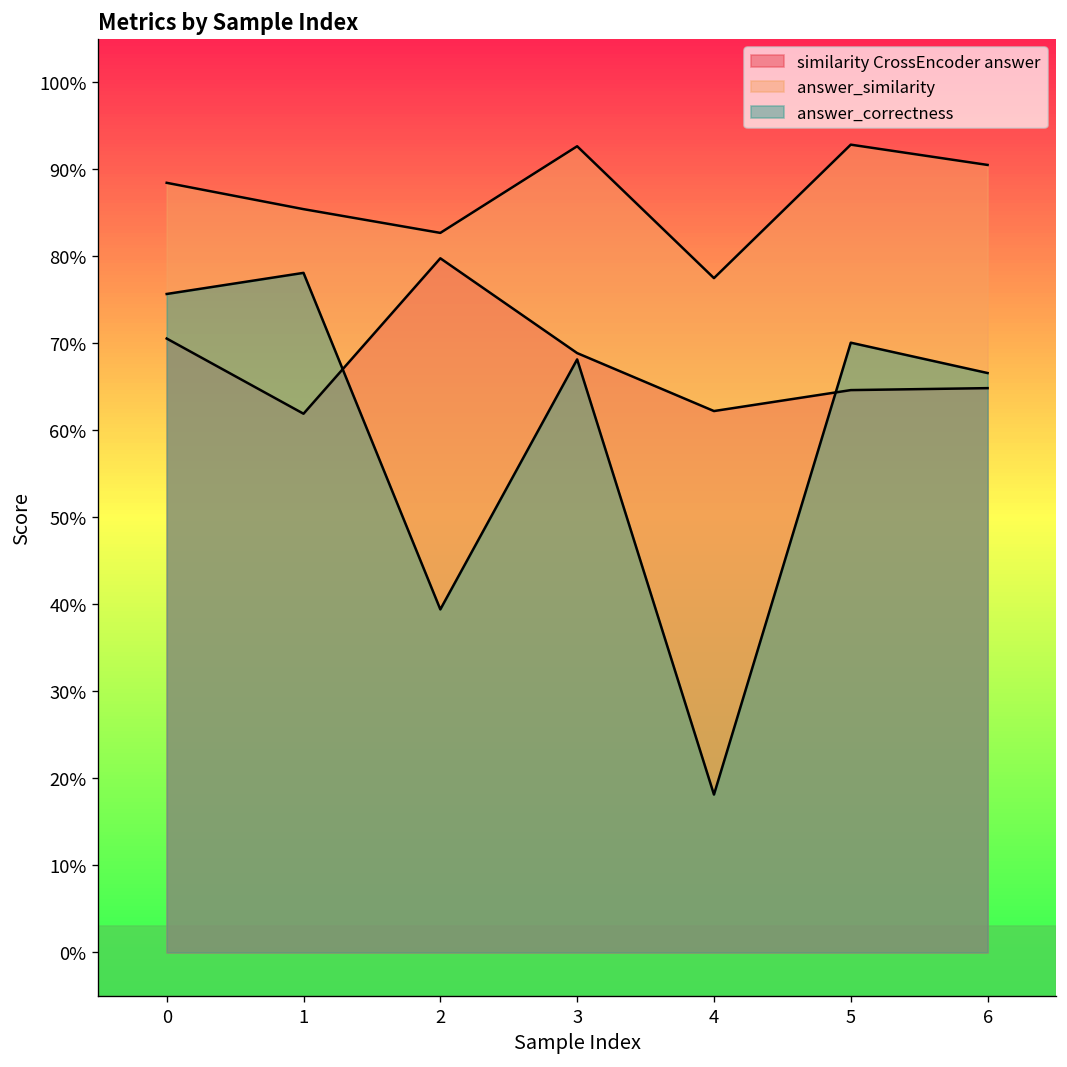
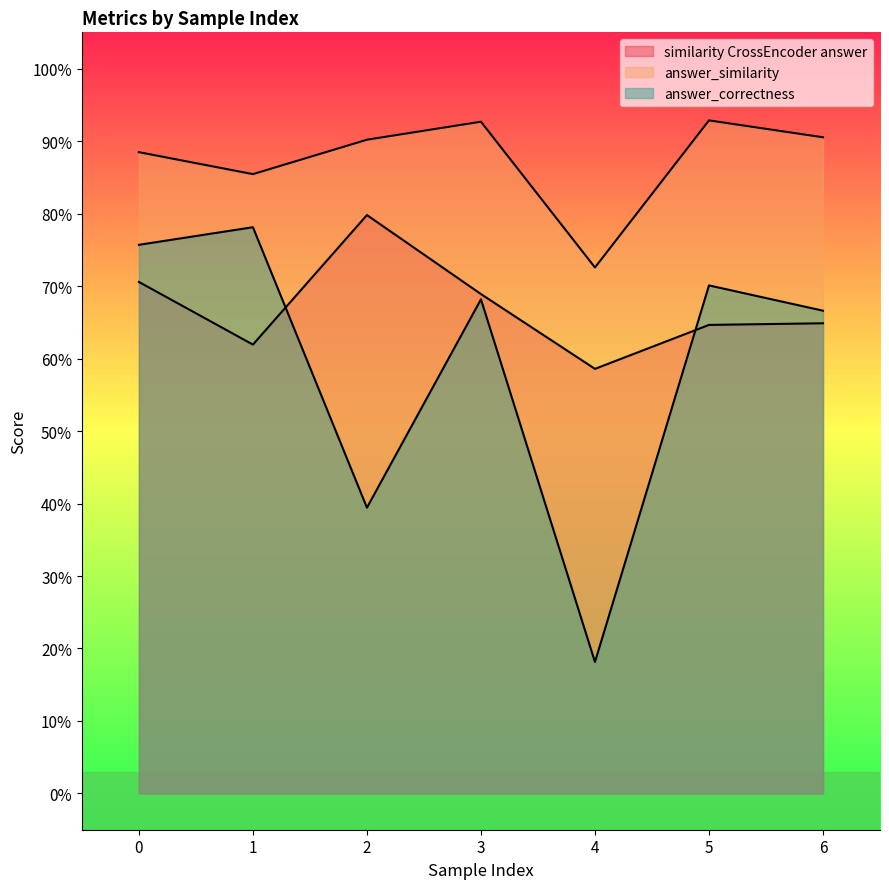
answer_similarity, 2: 83% -> 90%
similarity CrossEncoder answer, 4: 62% -> 59%
answer_similarity, 4: 78% -> 73%
